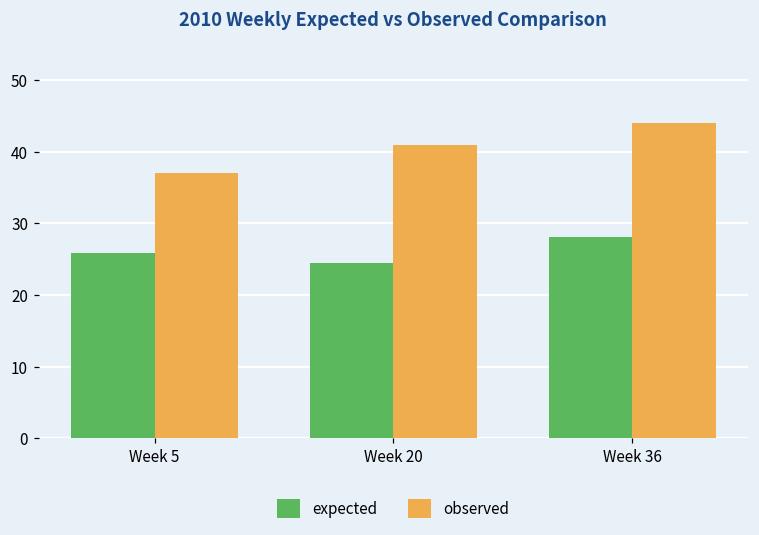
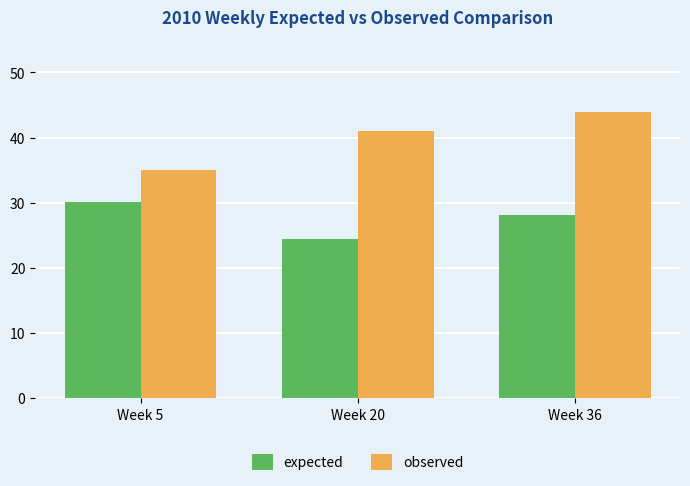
expected, Week 5: 26 -> 30
observed, Week 5: 37 -> 35
